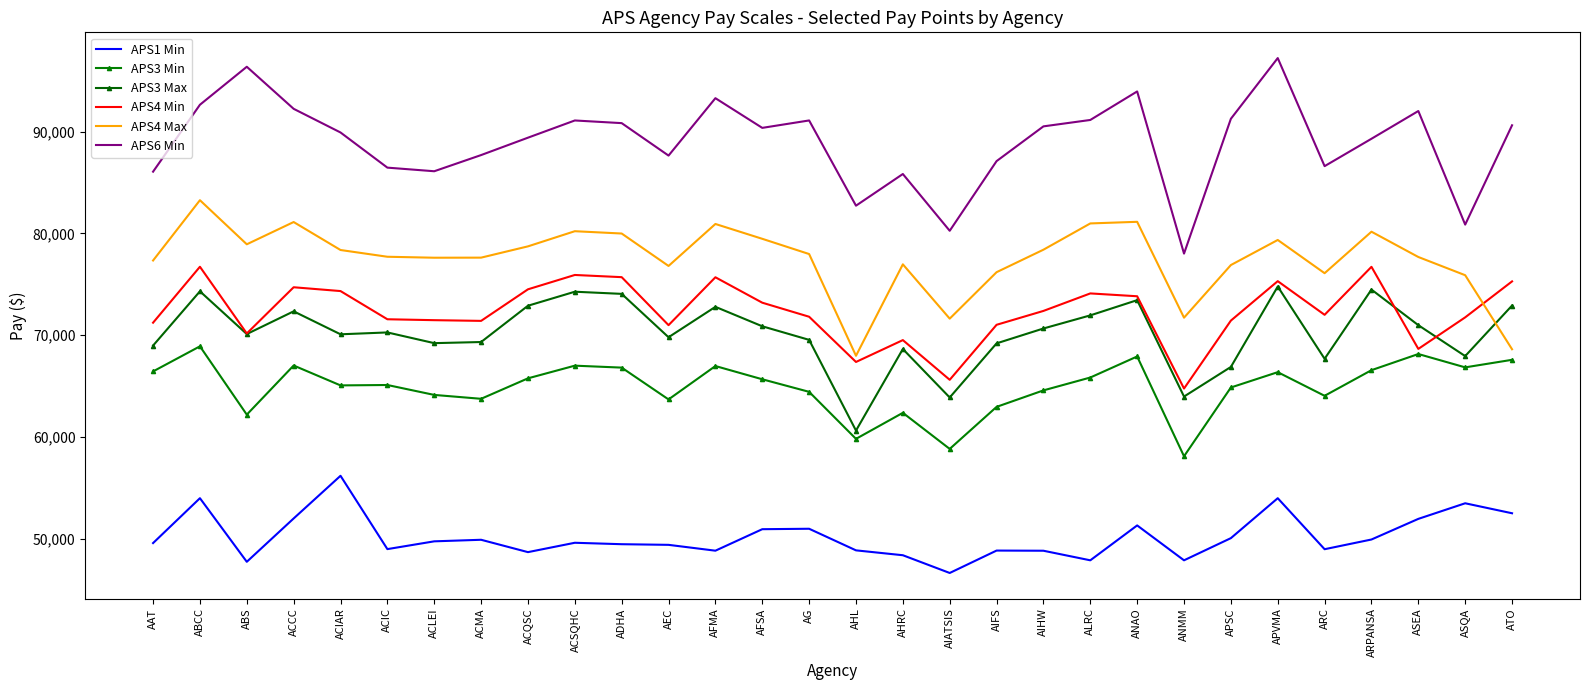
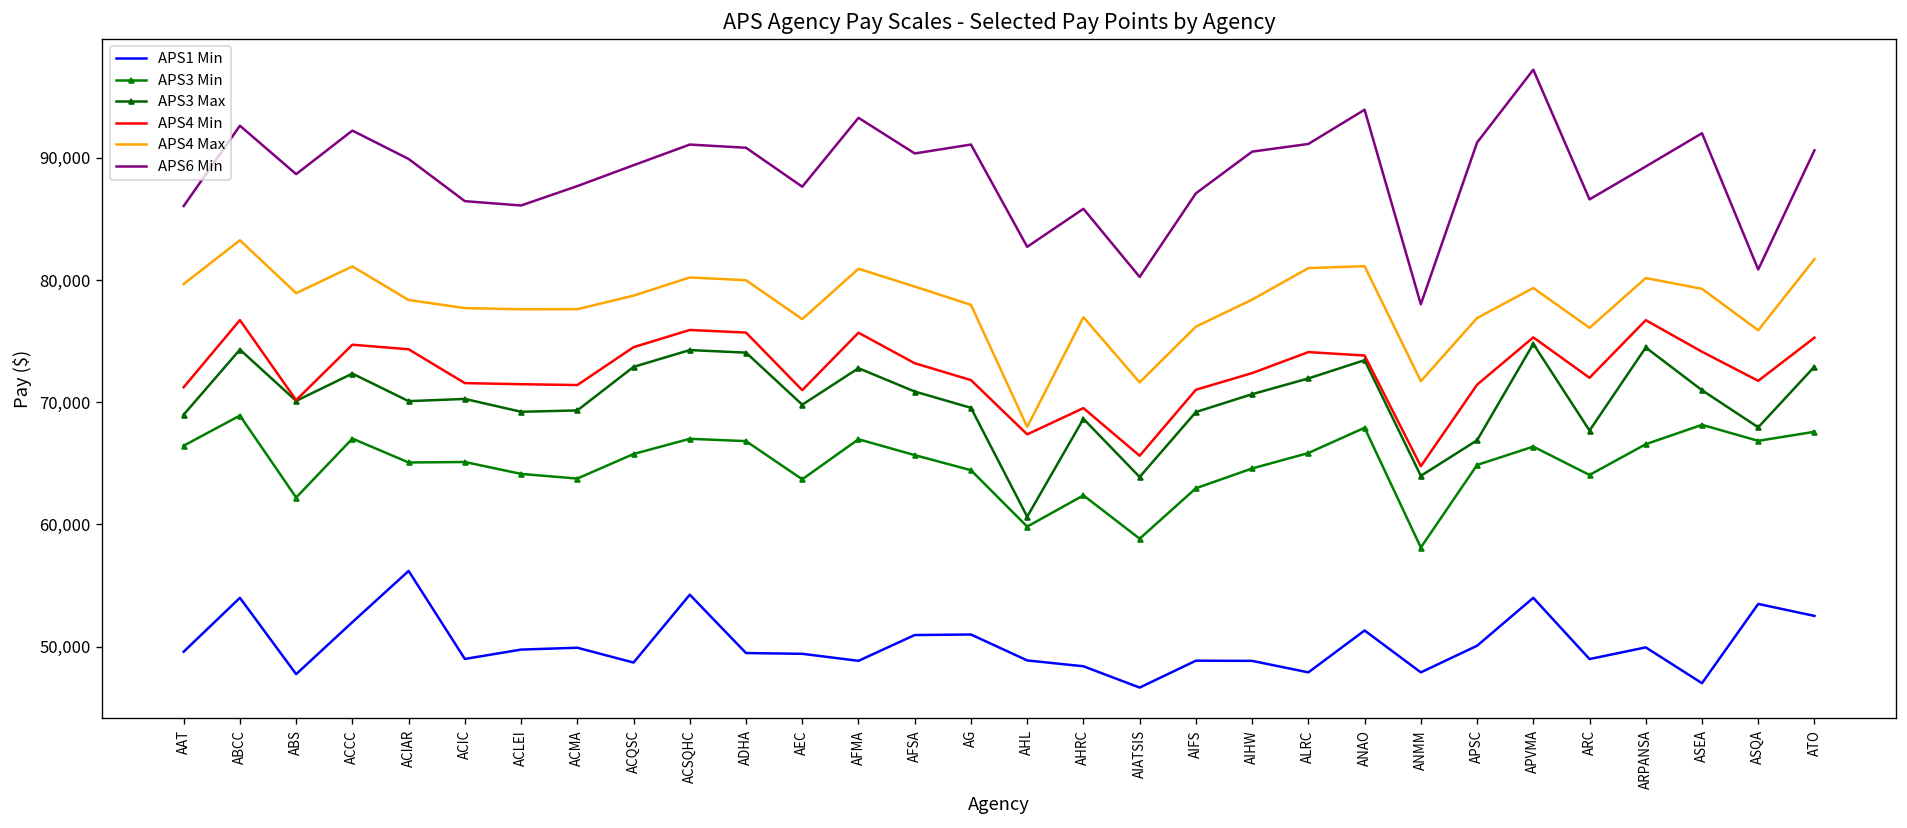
APS4 Max, AAT: 77,300 -> 79,700
APS6 Min, ABS: 96,400 -> 88,700
APS1 Min, ACSQHC: 49,600 -> 54,200
APS1 Min, ASEA: 52,000 -> 47,000
APS4 Min, ASEA: 68,600 -> 74,100
APS4 Max, ASEA: 77,700 -> 79,300
APS4 Max, ATO: 68,600 -> 81,700
